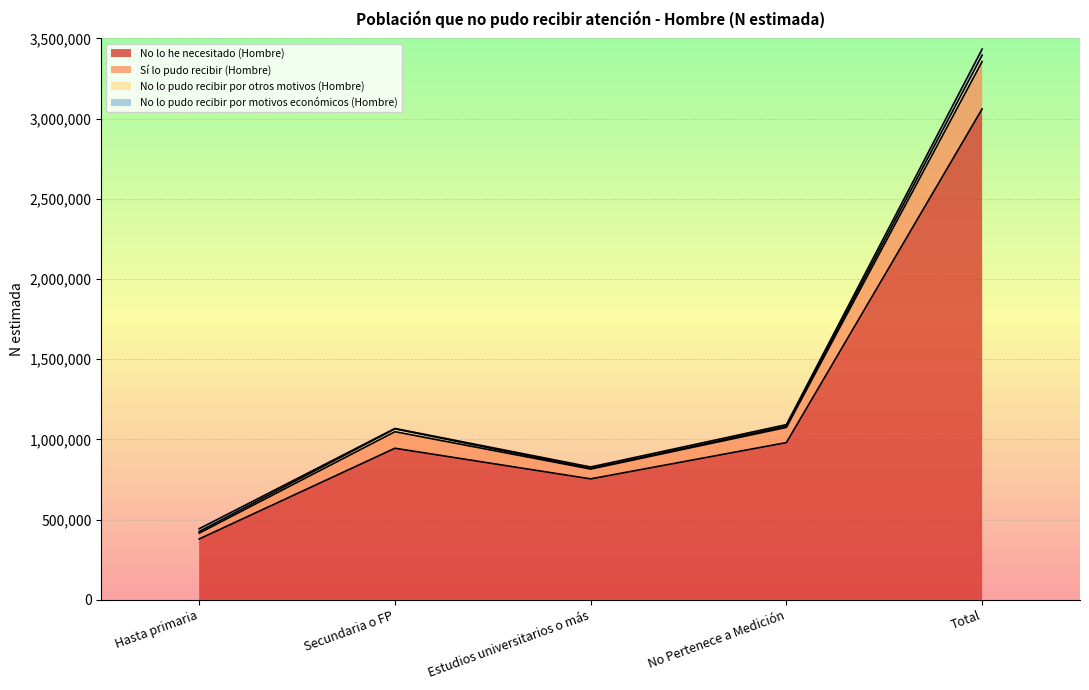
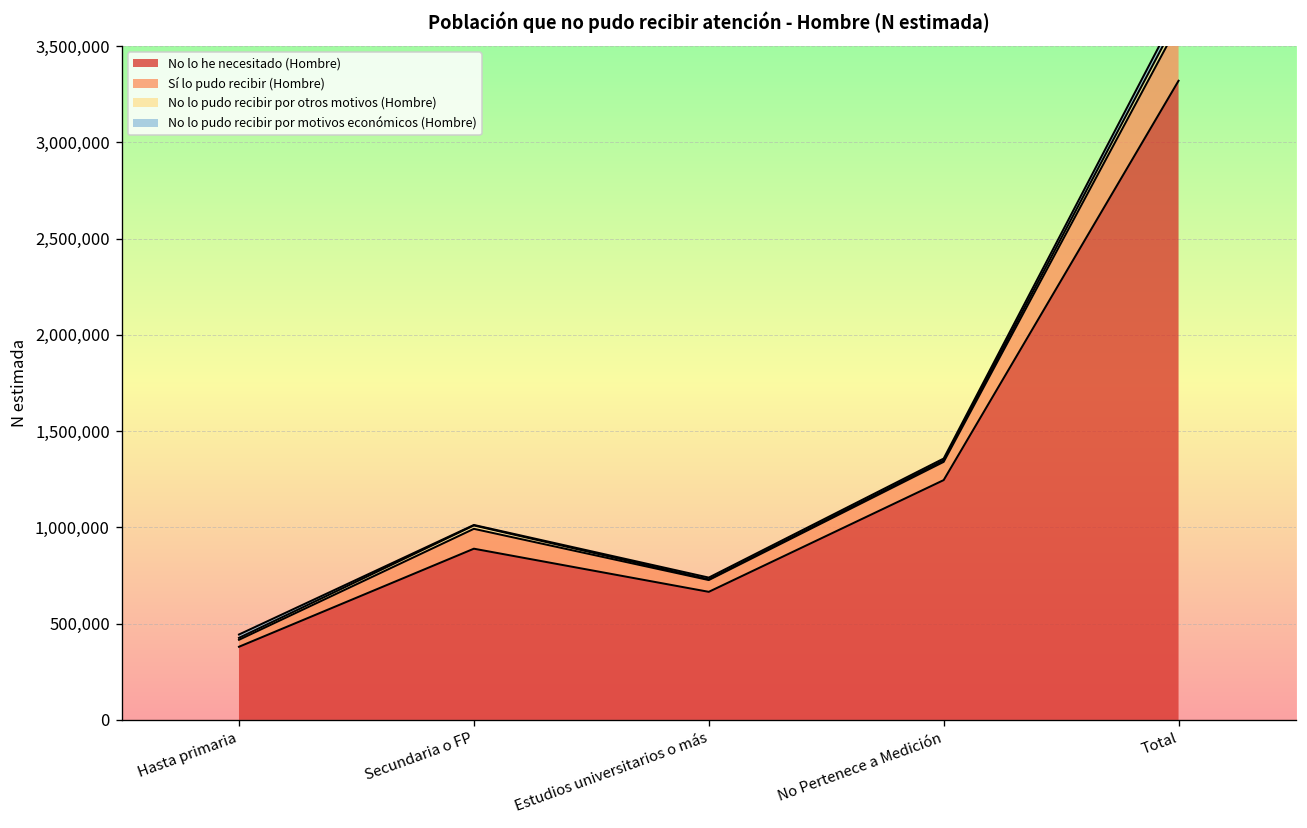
No lo he necesitado (Hombre), Secundaria o FP: 950,000 -> 890,000
No lo he necesitado (Hombre), Estudios universitarios o más: 750,000 -> 670,000
No lo he necesitado (Hombre), No Pertenece a Medición: 980,000 -> 1,250,000
No lo he necesitado (Hombre), Total: 3,060,000 -> 3,320,000
